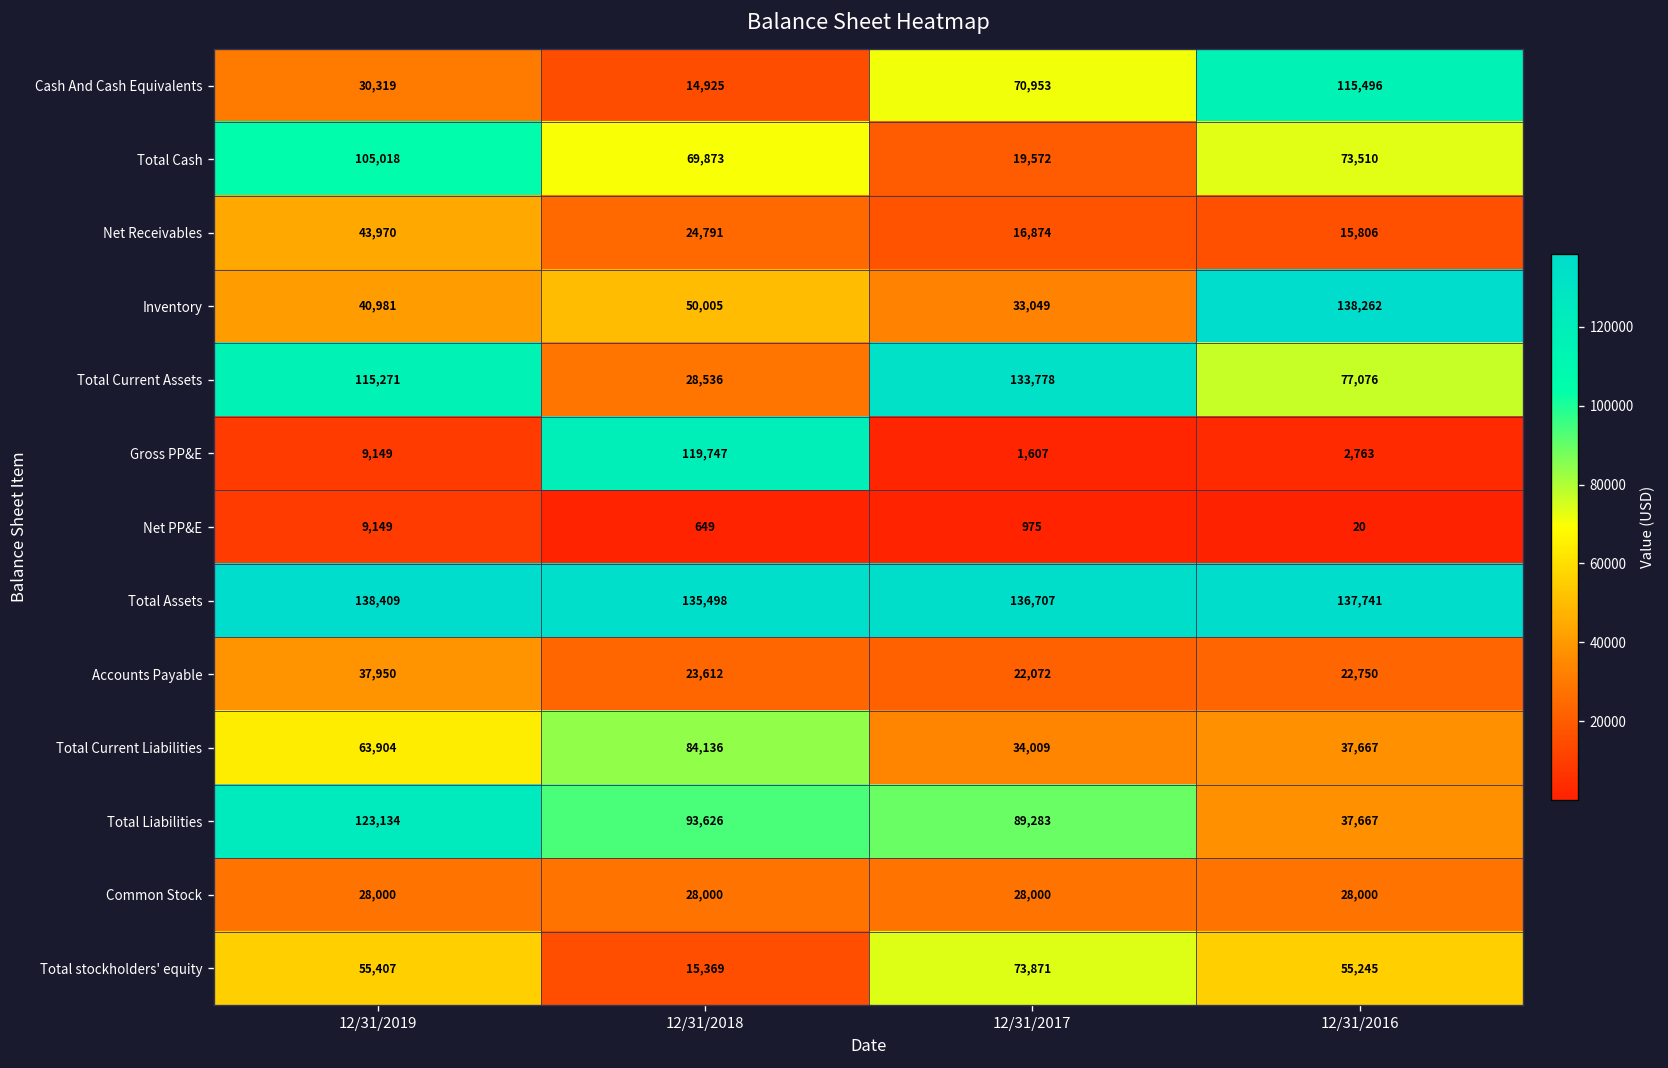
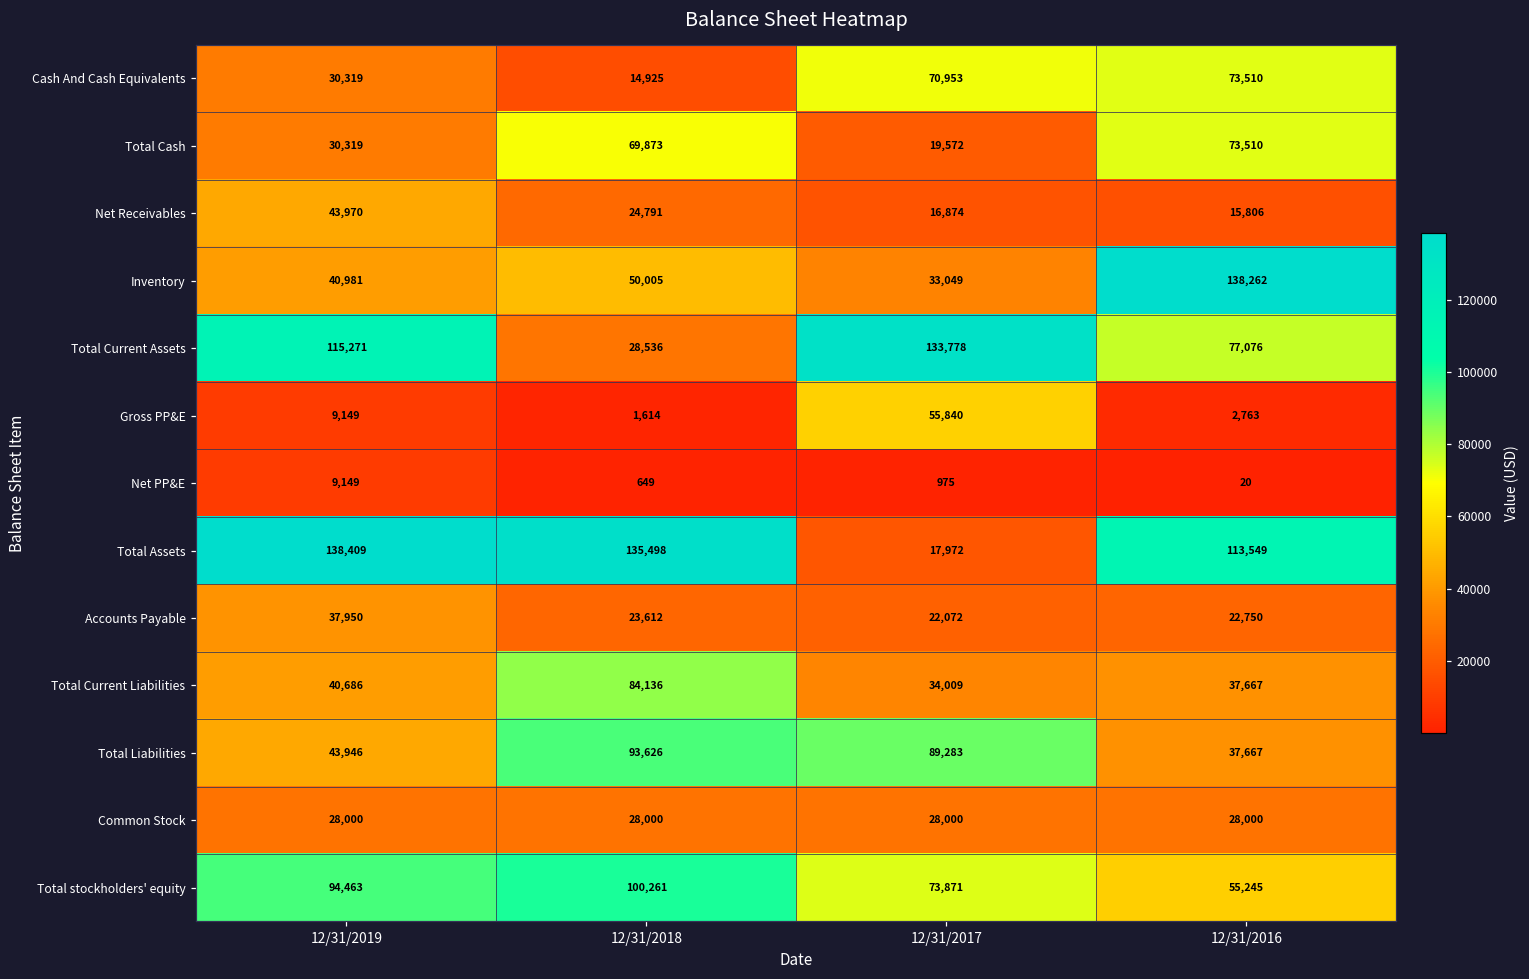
Cash And Cash Equivalents, 12/31/2016: 115,496 -> 73,510
Total Cash, 12/31/2019: 105,018 -> 30,319
Gross PP&E, 12/31/2018: 119,747 -> 1,614
Gross PP&E, 12/31/2017: 1,607 -> 55,840
Total Assets, 12/31/2017: 136,707 -> 17,972
Total Assets, 12/31/2016: 137,741 -> 113,549
Total Current Liabilities, 12/31/2019: 63,904 -> 40,686
Total Liabilities, 12/31/2019: 123,134 -> 43,946
Total stockholders' equity, 12/31/2019: 55,407 -> 94,463
Total stockholders' equity, 12/31/2018: 15,369 -> 100,261
